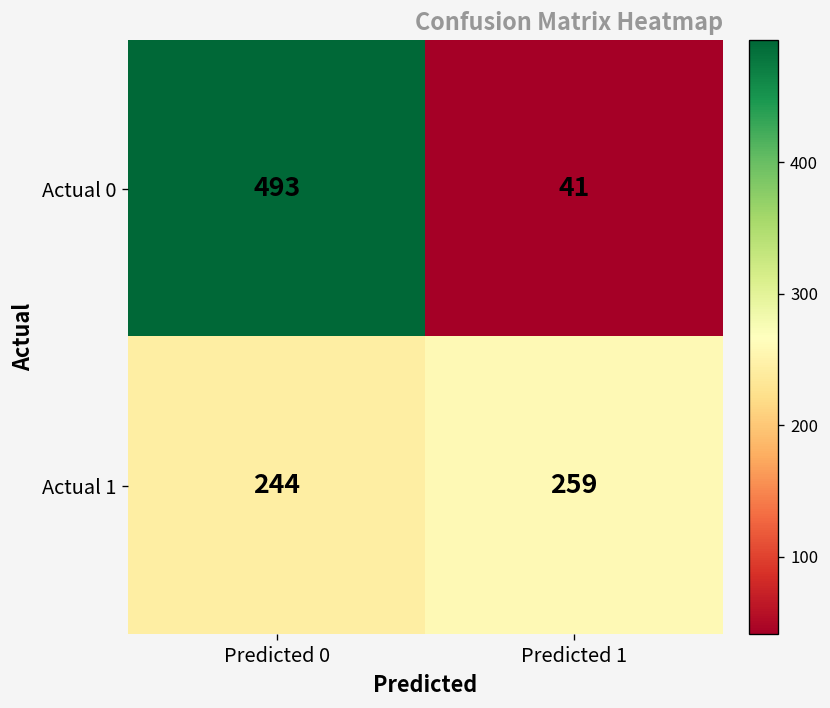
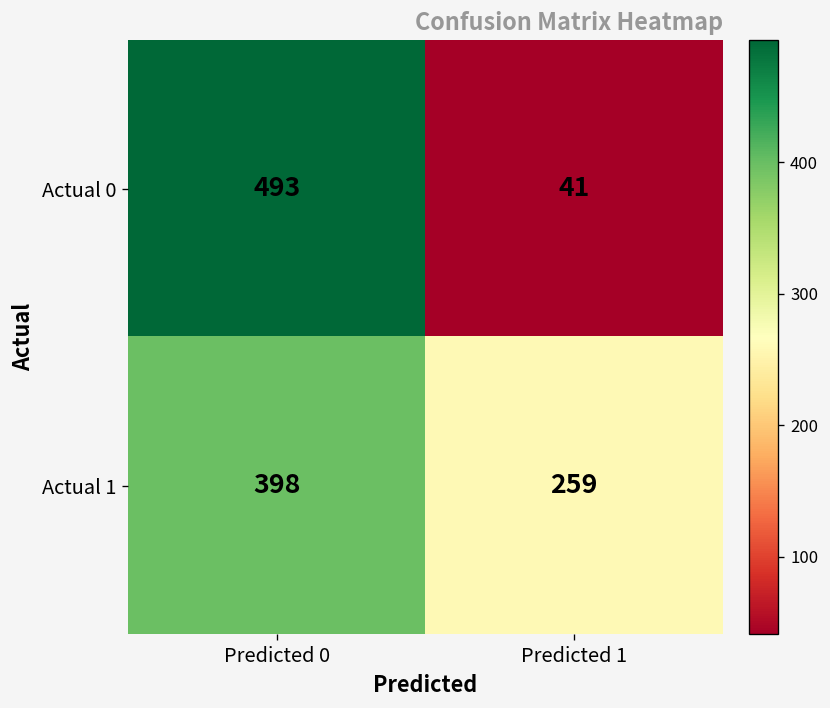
Actual 1, Predicted 0: 244 -> 398
